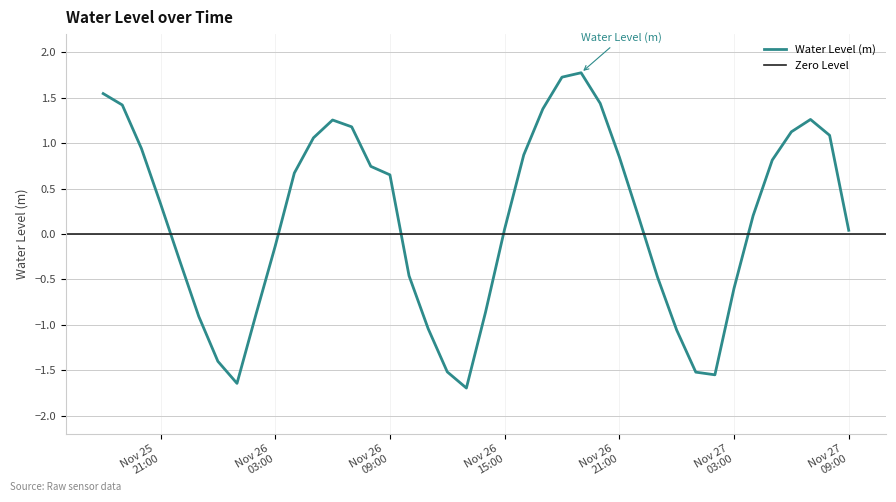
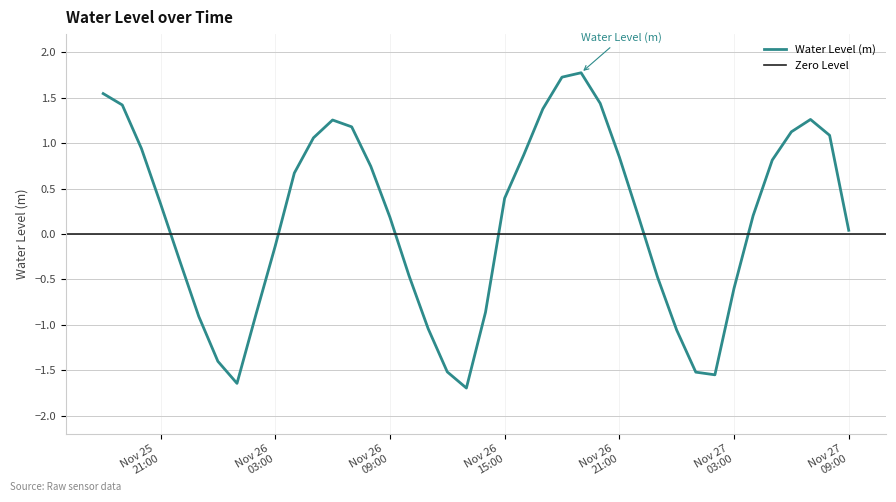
Nov 26 09:00: 0.7 -> 0.2
Nov 26 15:00: 0.1 -> 0.4
